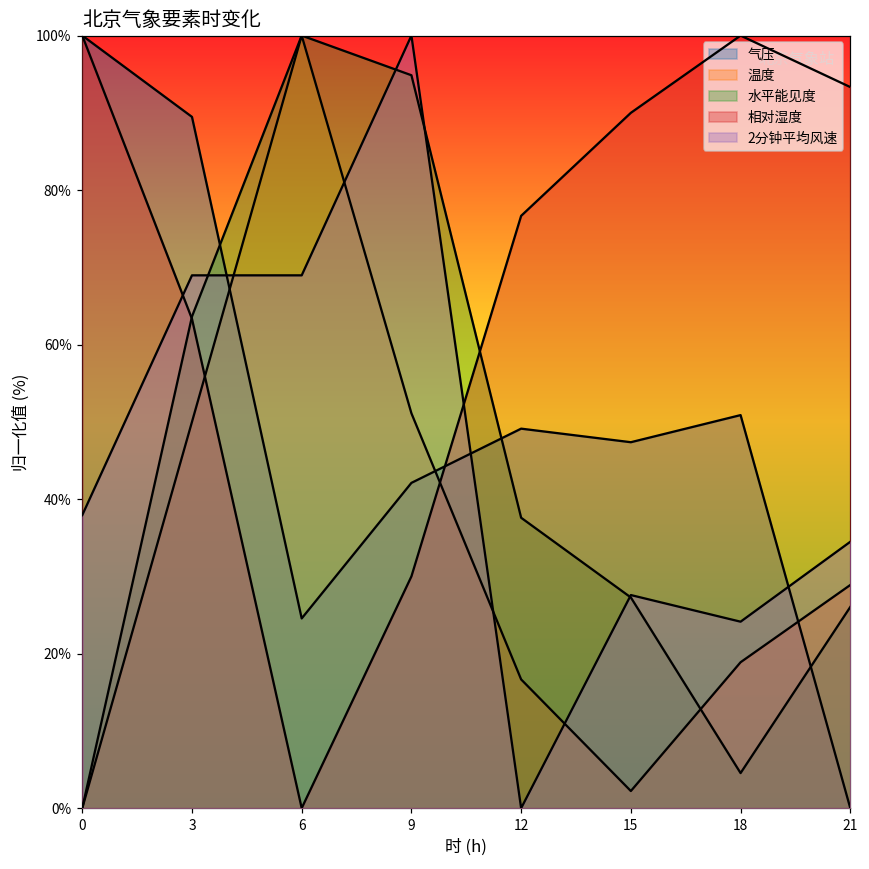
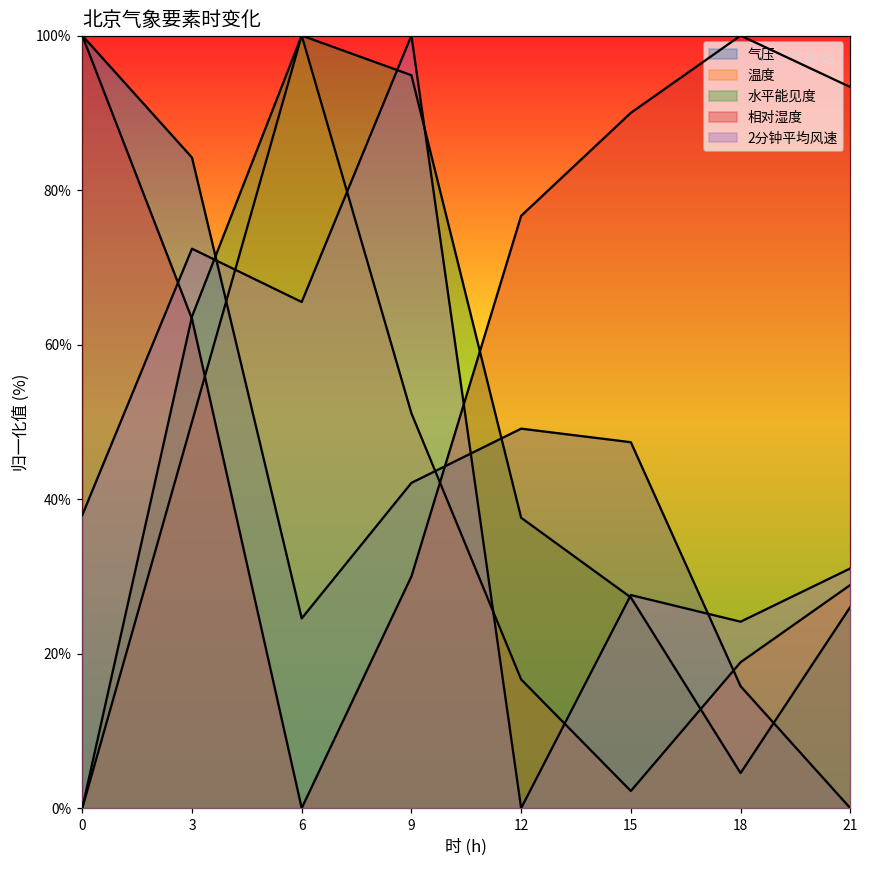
气压, 3: 89% -> 84%
2分钟平均风速, 3: 69% -> 72%
2分钟平均风速, 6: 69% -> 66%
气压, 18: 51% -> 16%
2分钟平均风速, 21: 34% -> 31%
